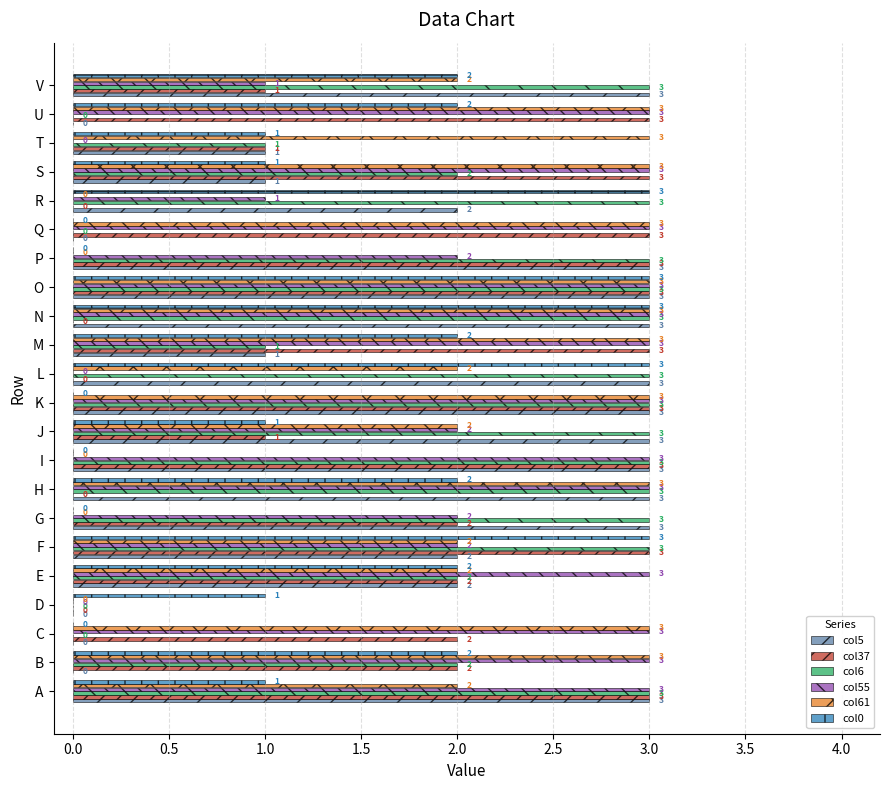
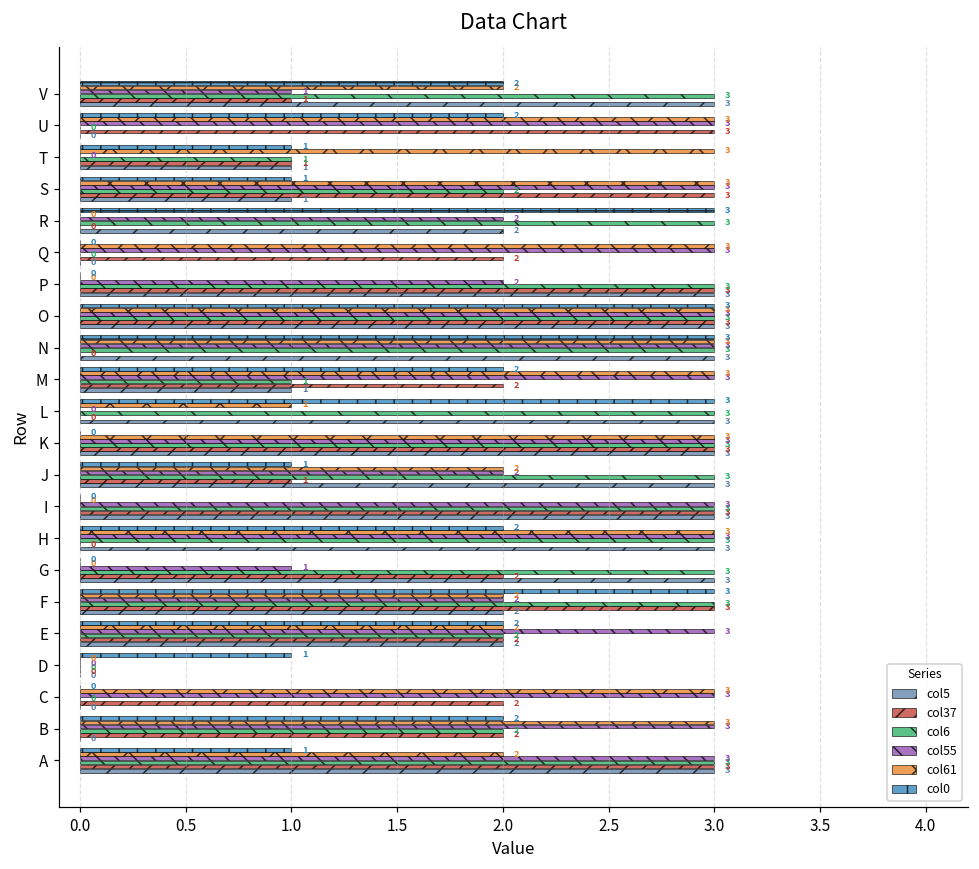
col55, R: 1 -> 2
col37, Q: 3 -> 2
col37, M: 3 -> 2
col61, L: 2 -> 1
col55, G: 2 -> 1
